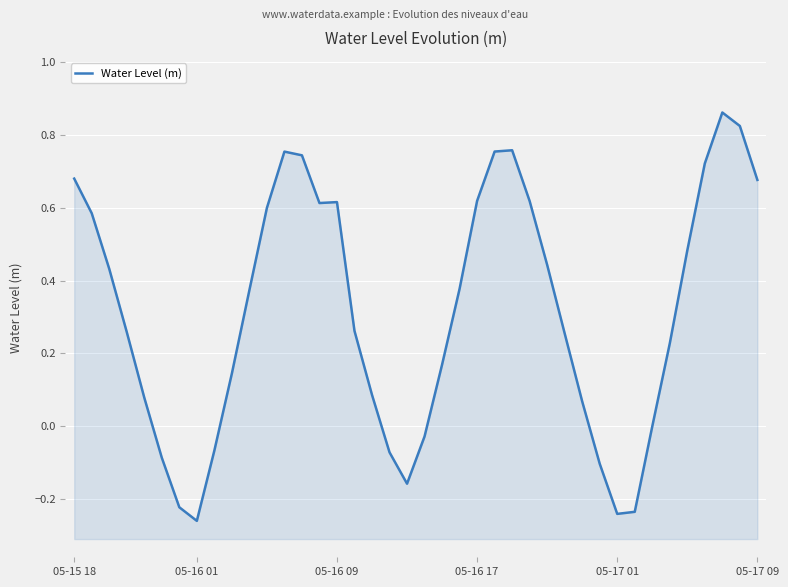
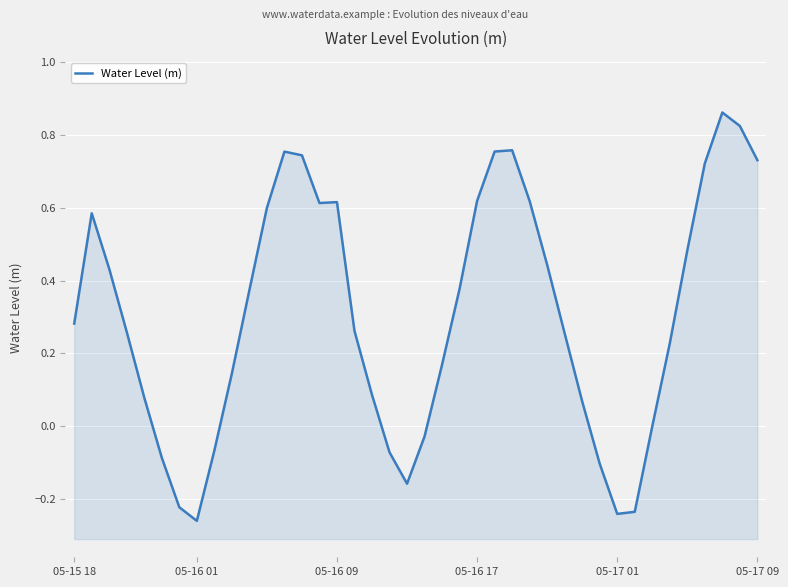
05-15 18: 0.68 -> 0.28
05-17 09: 0.68 -> 0.73
